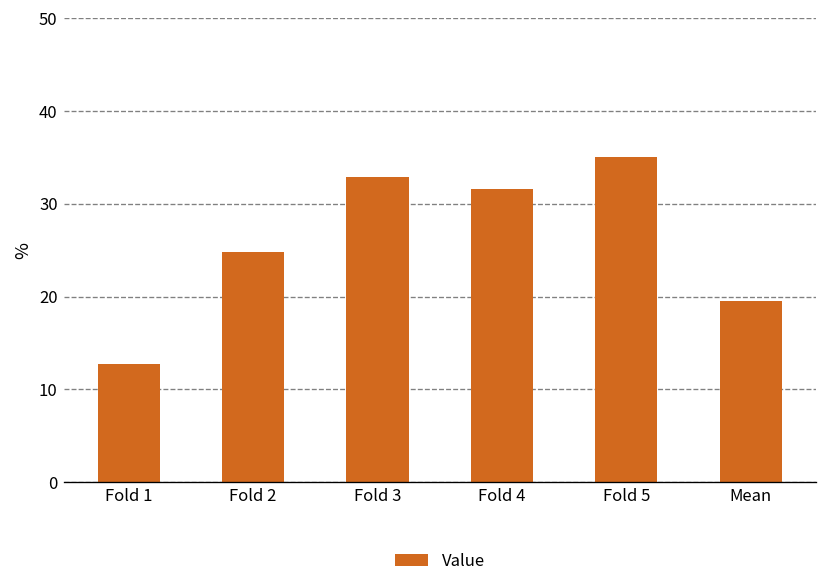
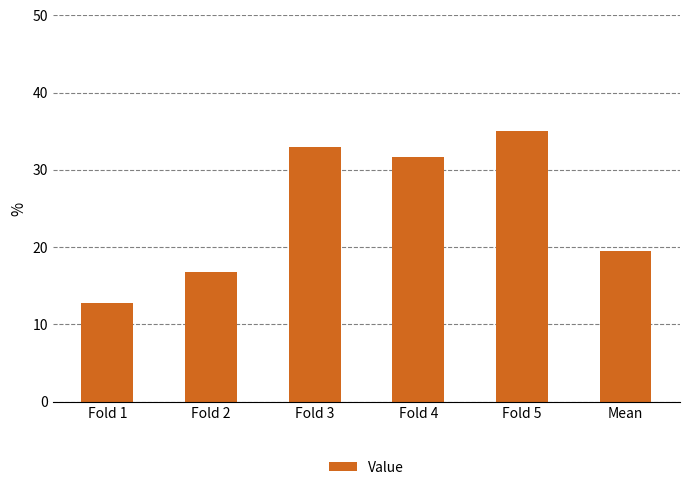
Fold 2: 25 -> 17
